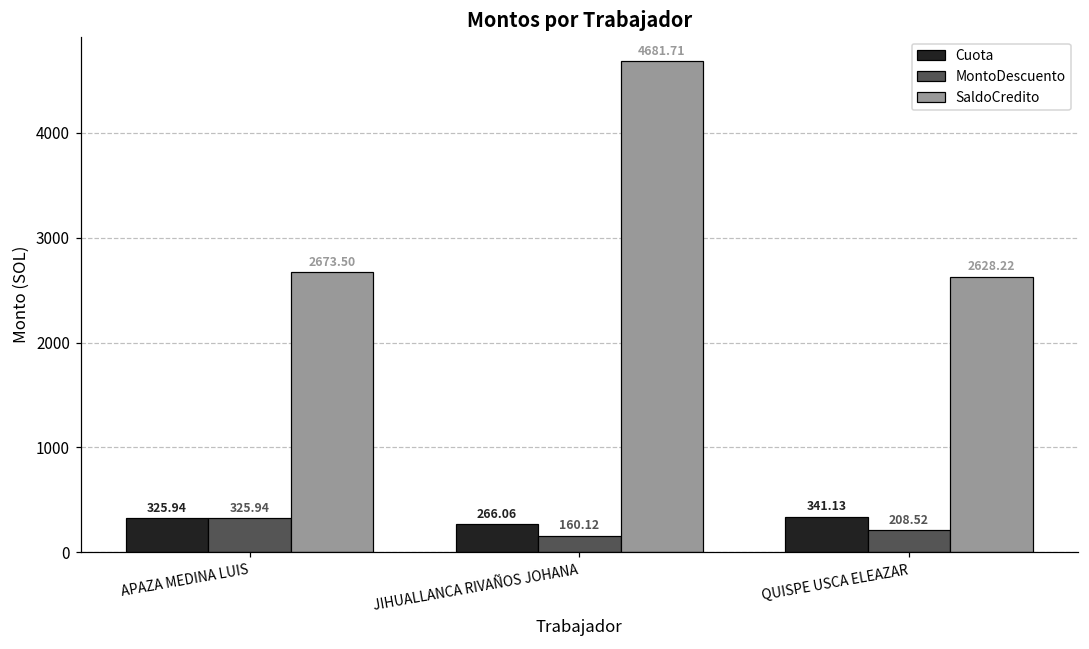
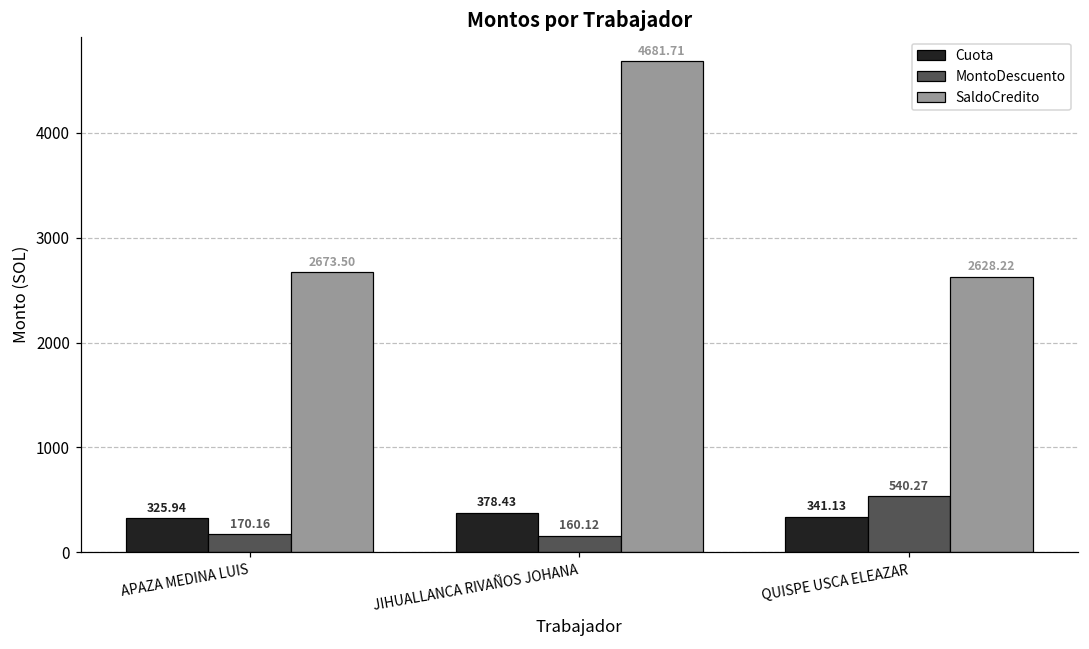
MontoDescuento, APAZA MEDINA LUIS: 325.94 -> 170.16
Cuota, JIHUALLANCA RIVAÑOS JOHANA: 266.06 -> 378.43
MontoDescuento, QUISPE USCA ELEAZAR: 208.52 -> 540.27
